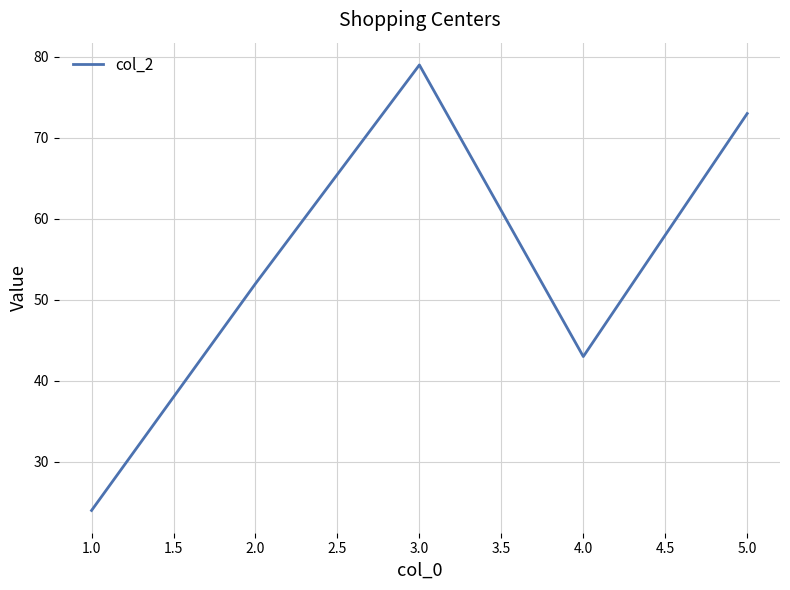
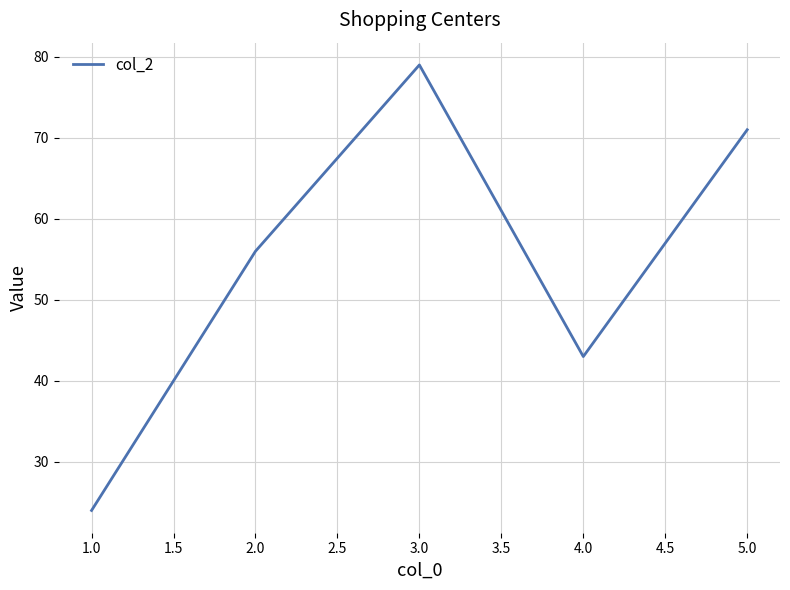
2.0: 52 -> 56
5.0: 73 -> 71
